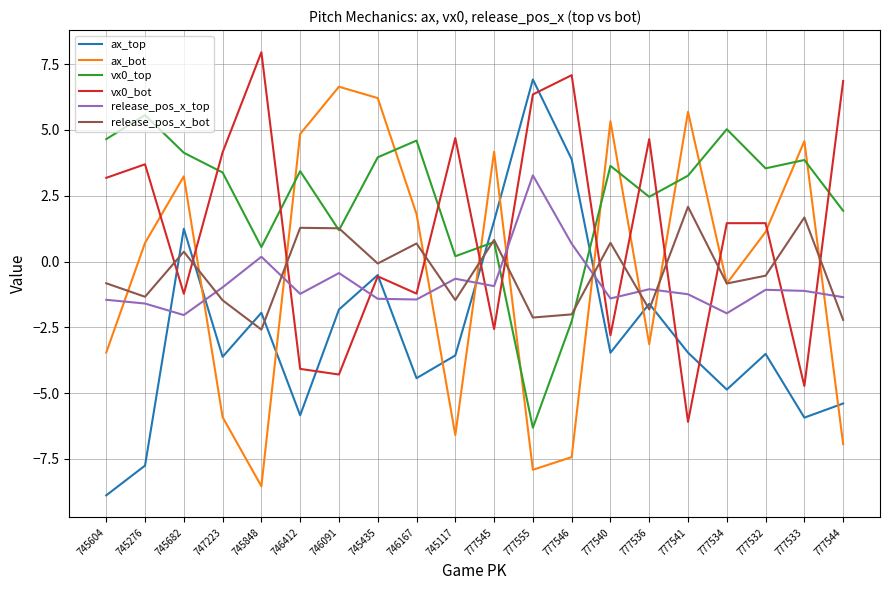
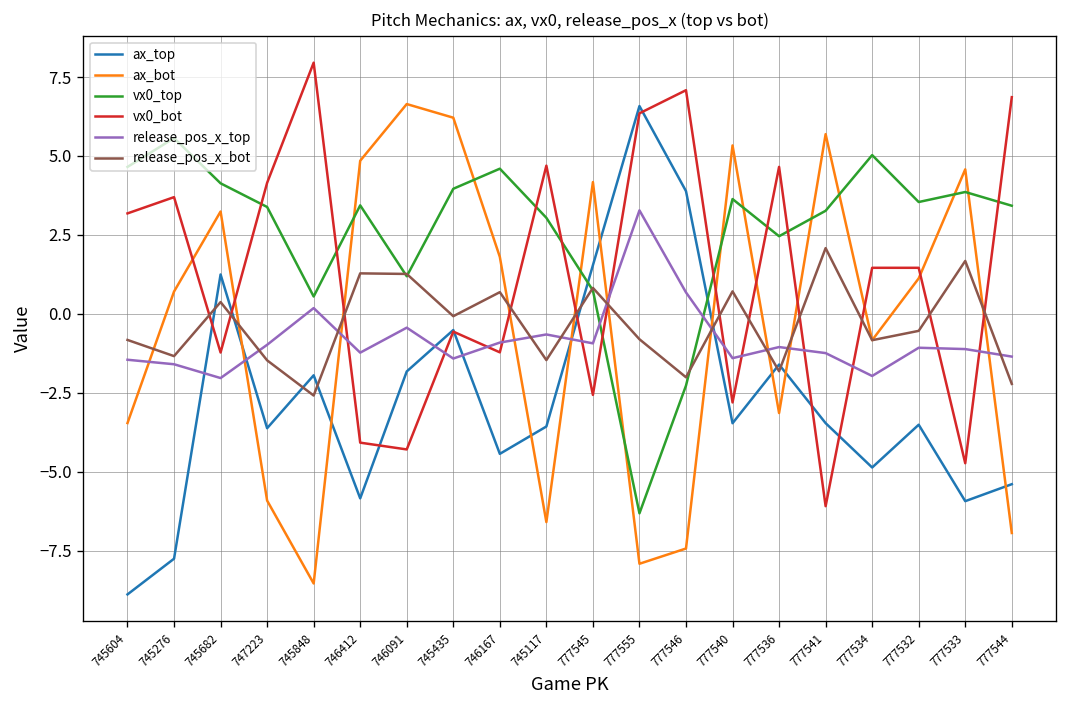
release_pos_x_top, 746167: -1.4 -> -0.9
vx0_top, 745117: 0.2 -> 3.0
ax_top, 777555: 6.9 -> 6.6
release_pos_x_bot, 777555: -2.1 -> -0.8
vx0_top, 777544: 1.9 -> 3.4
